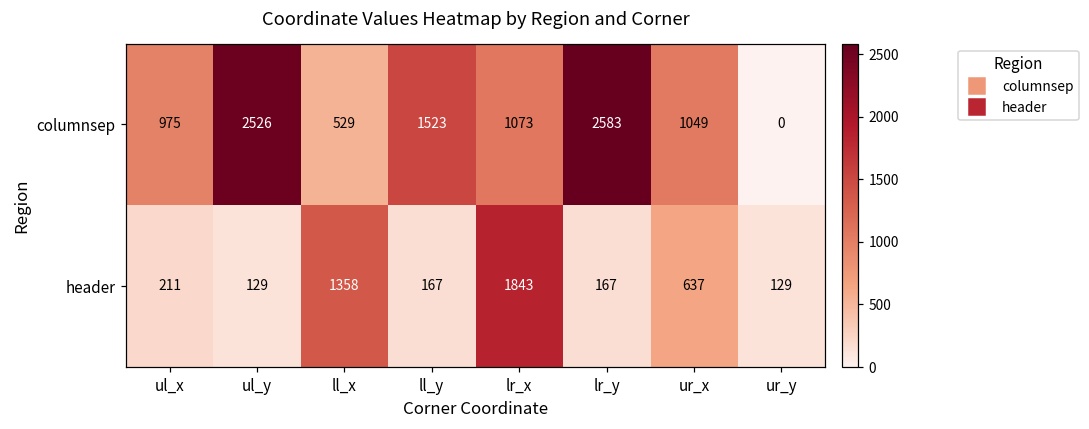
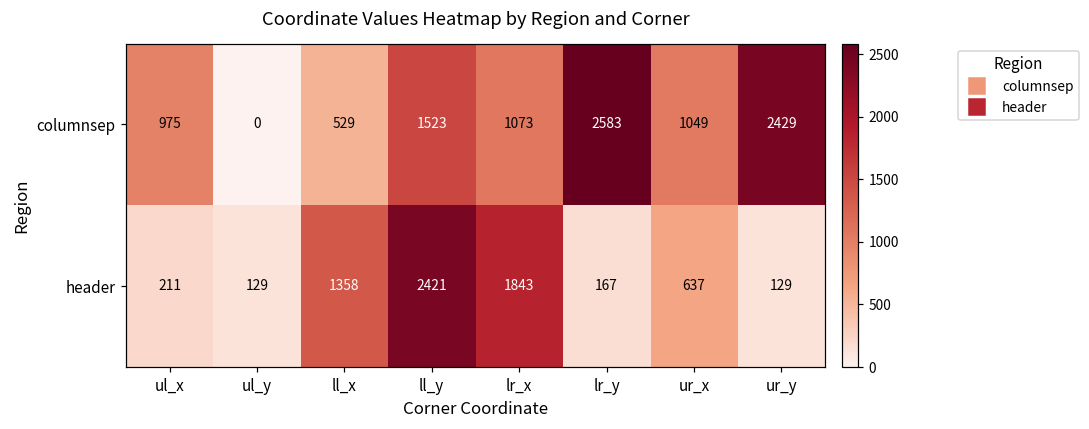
columnsep, ul_y: 2526 -> 0
columnsep, ur_y: 0 -> 2429
header, ll_y: 167 -> 2421
